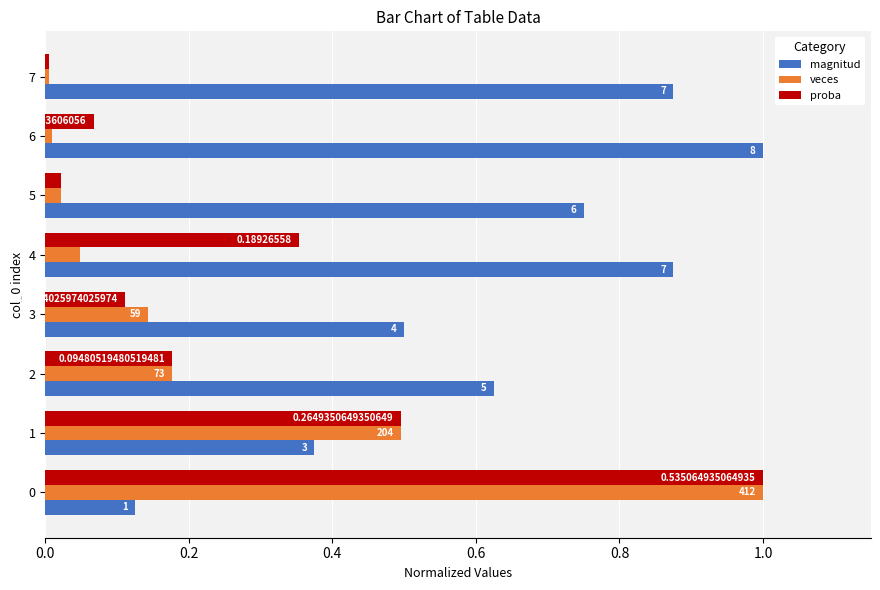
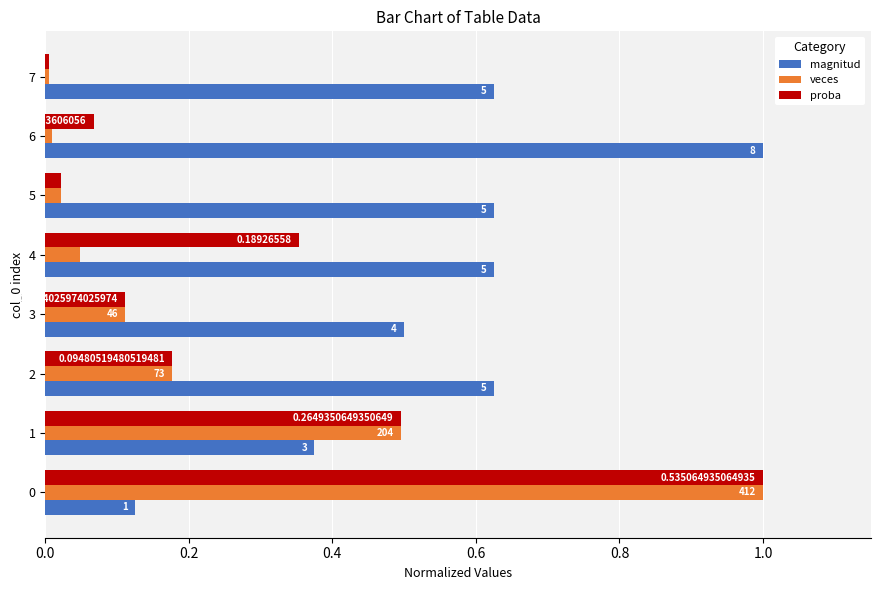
magnitud, 7: 7 -> 5
magnitud, 5: 6 -> 5
magnitud, 4: 7 -> 5
veces, 3: 59 -> 46
